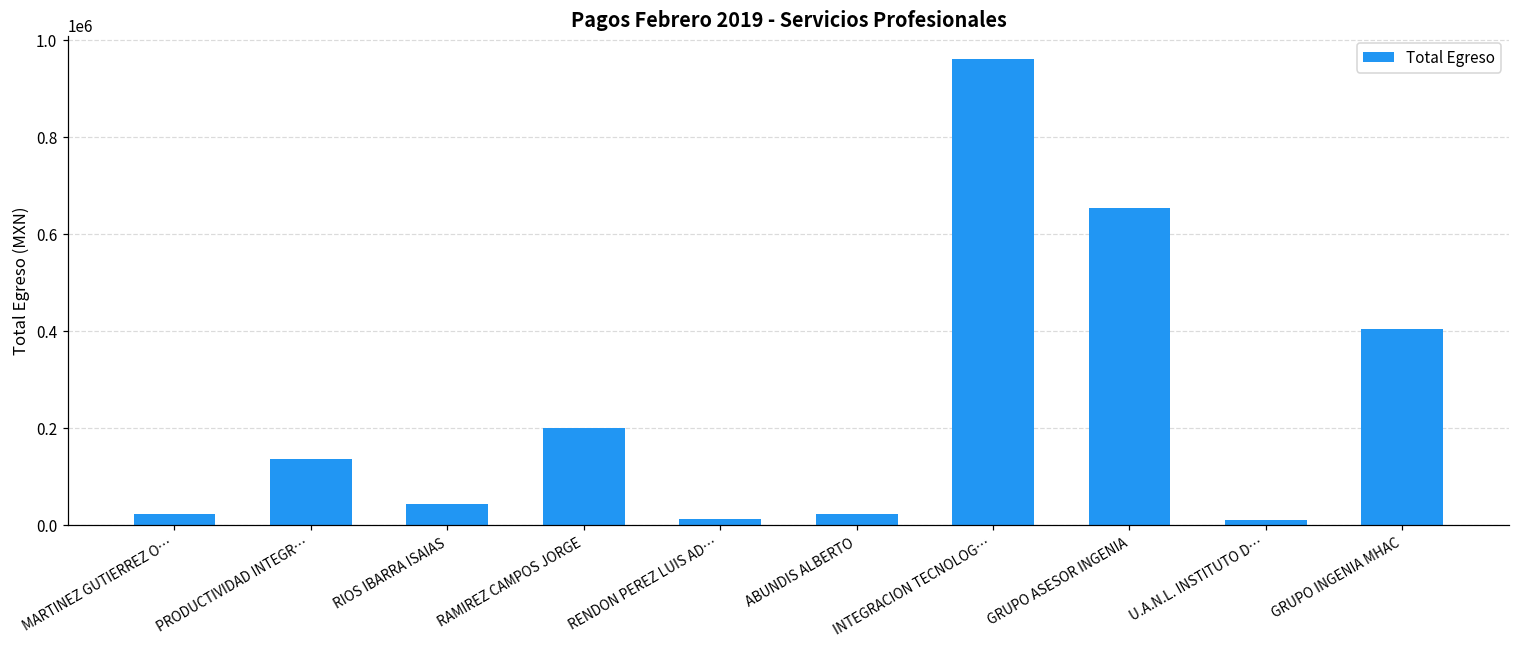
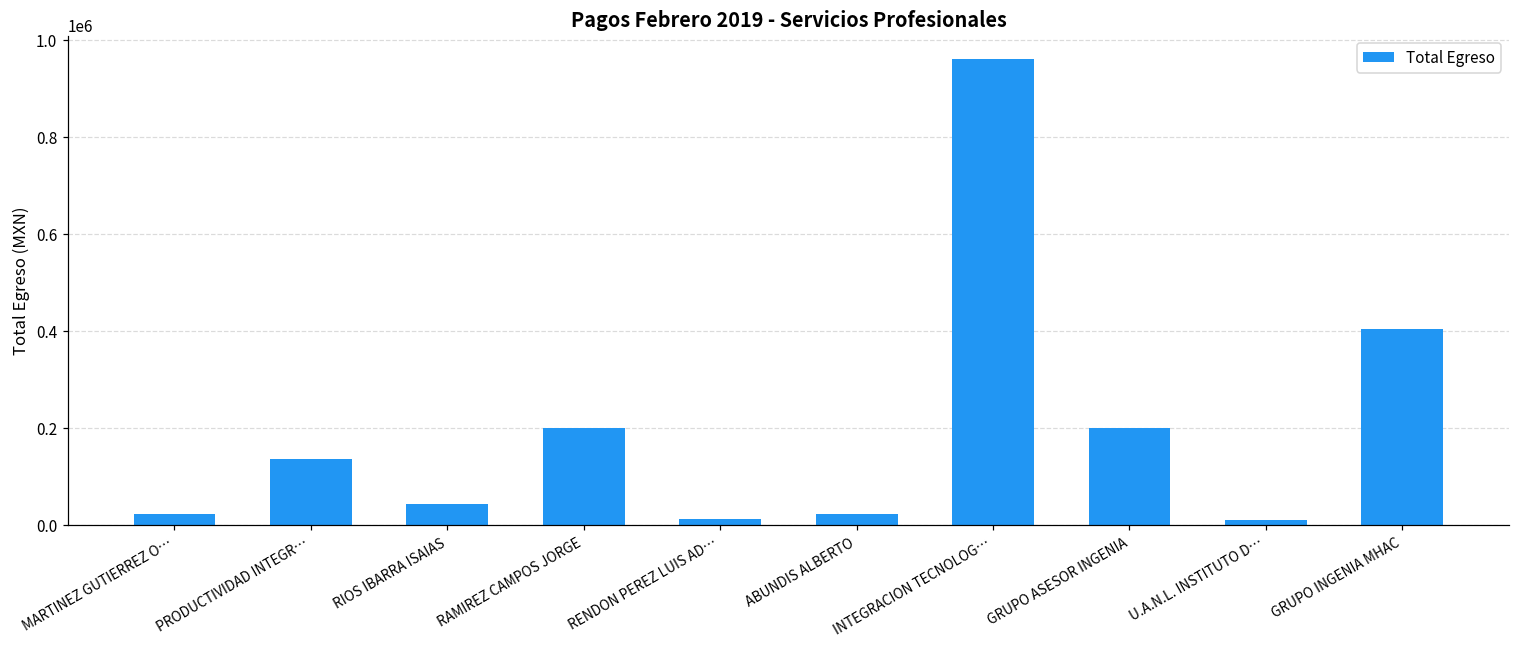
GRUPO ASESOR INGENIA: 650000 -> 200000
